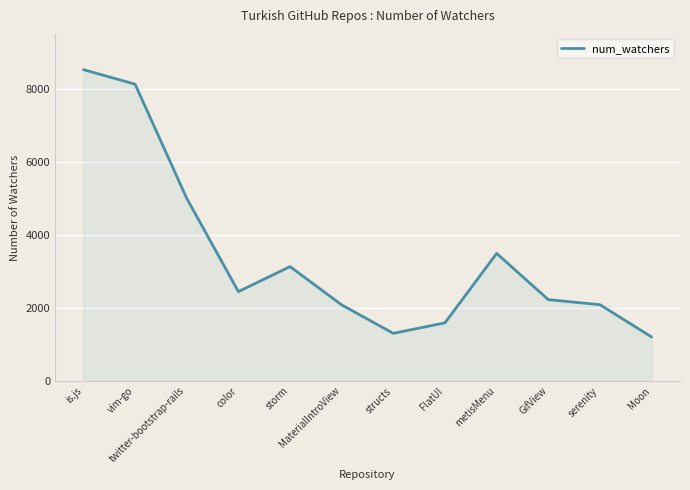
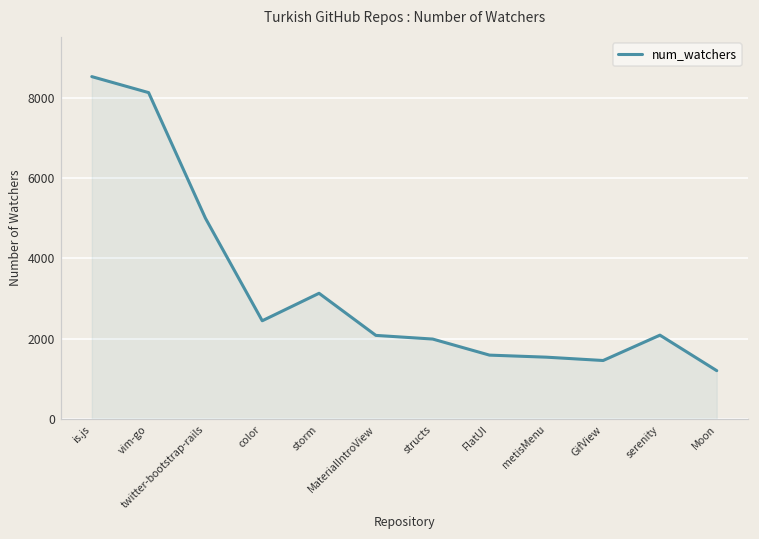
structs: 1300 -> 2000
metisMenu: 3500 -> 1500
GifView: 2200 -> 1500
